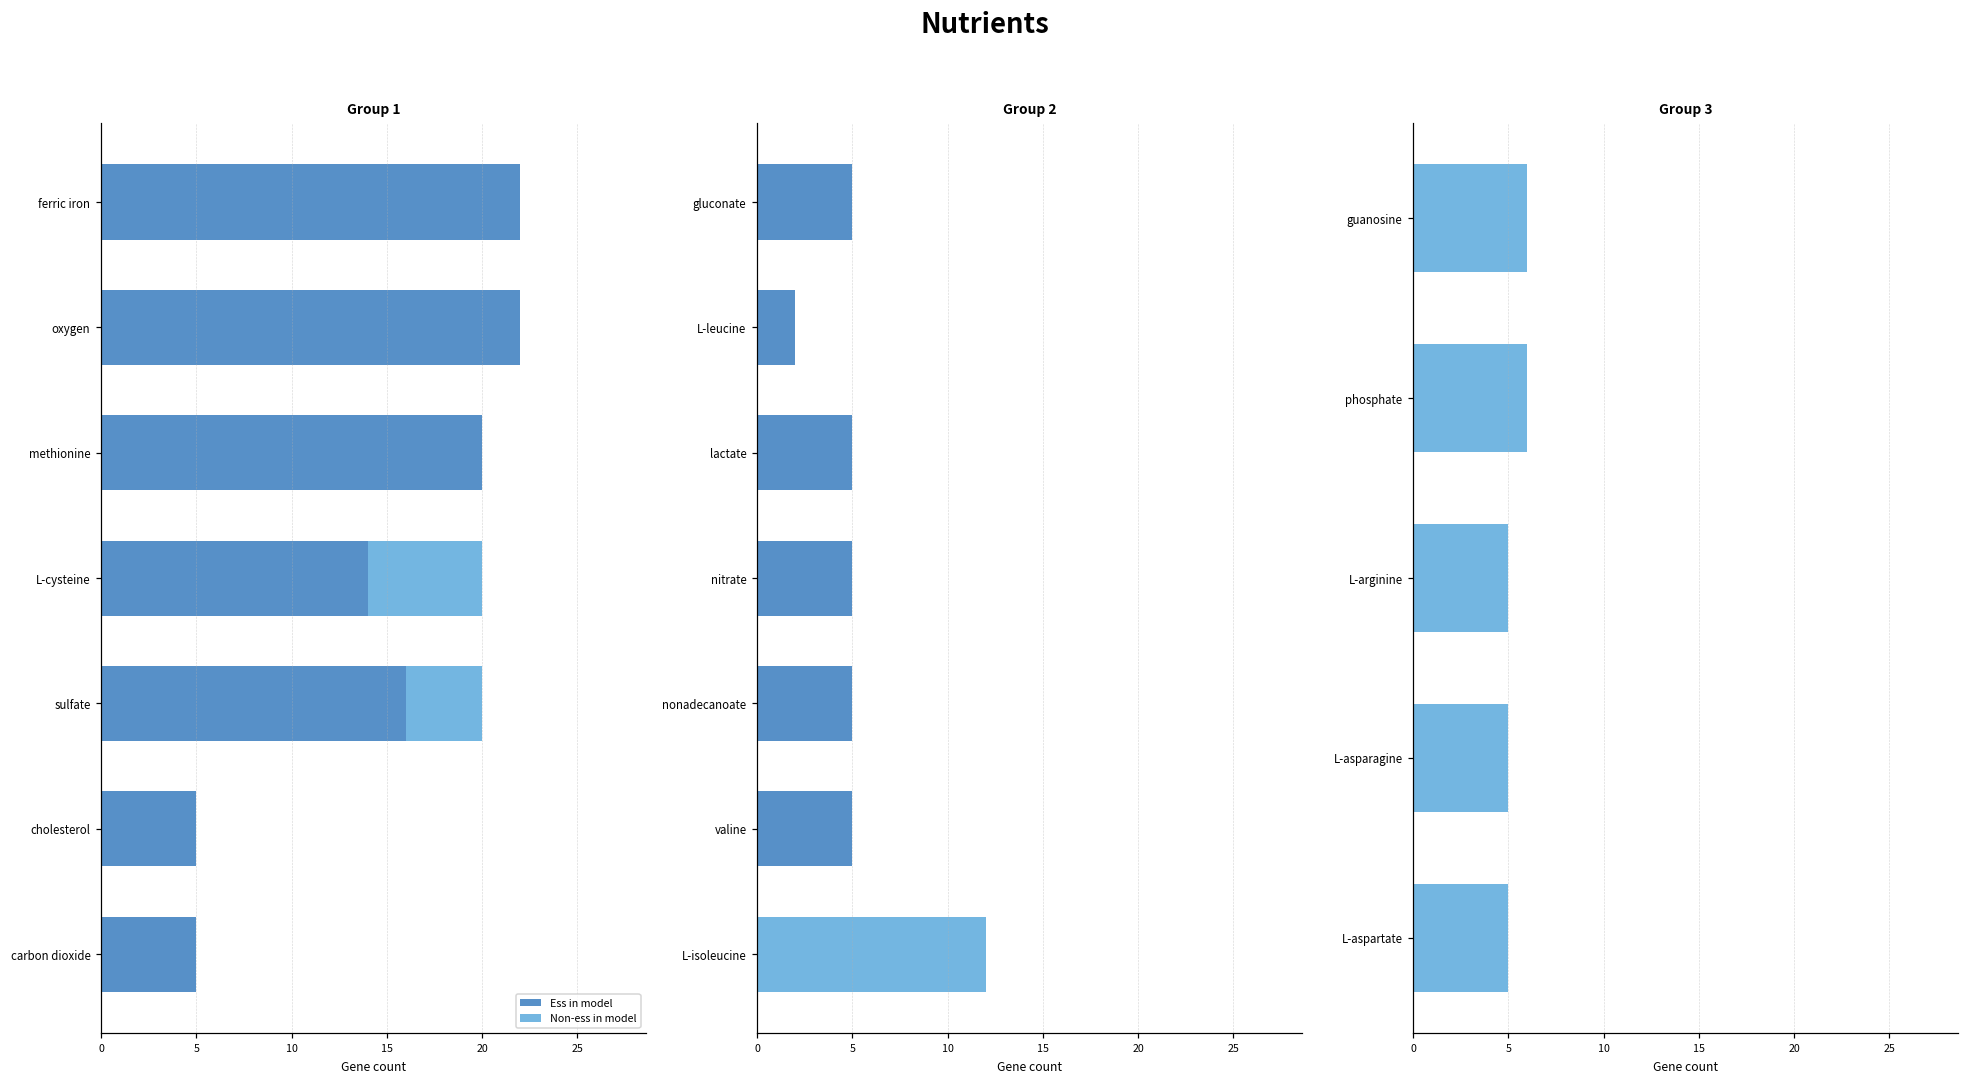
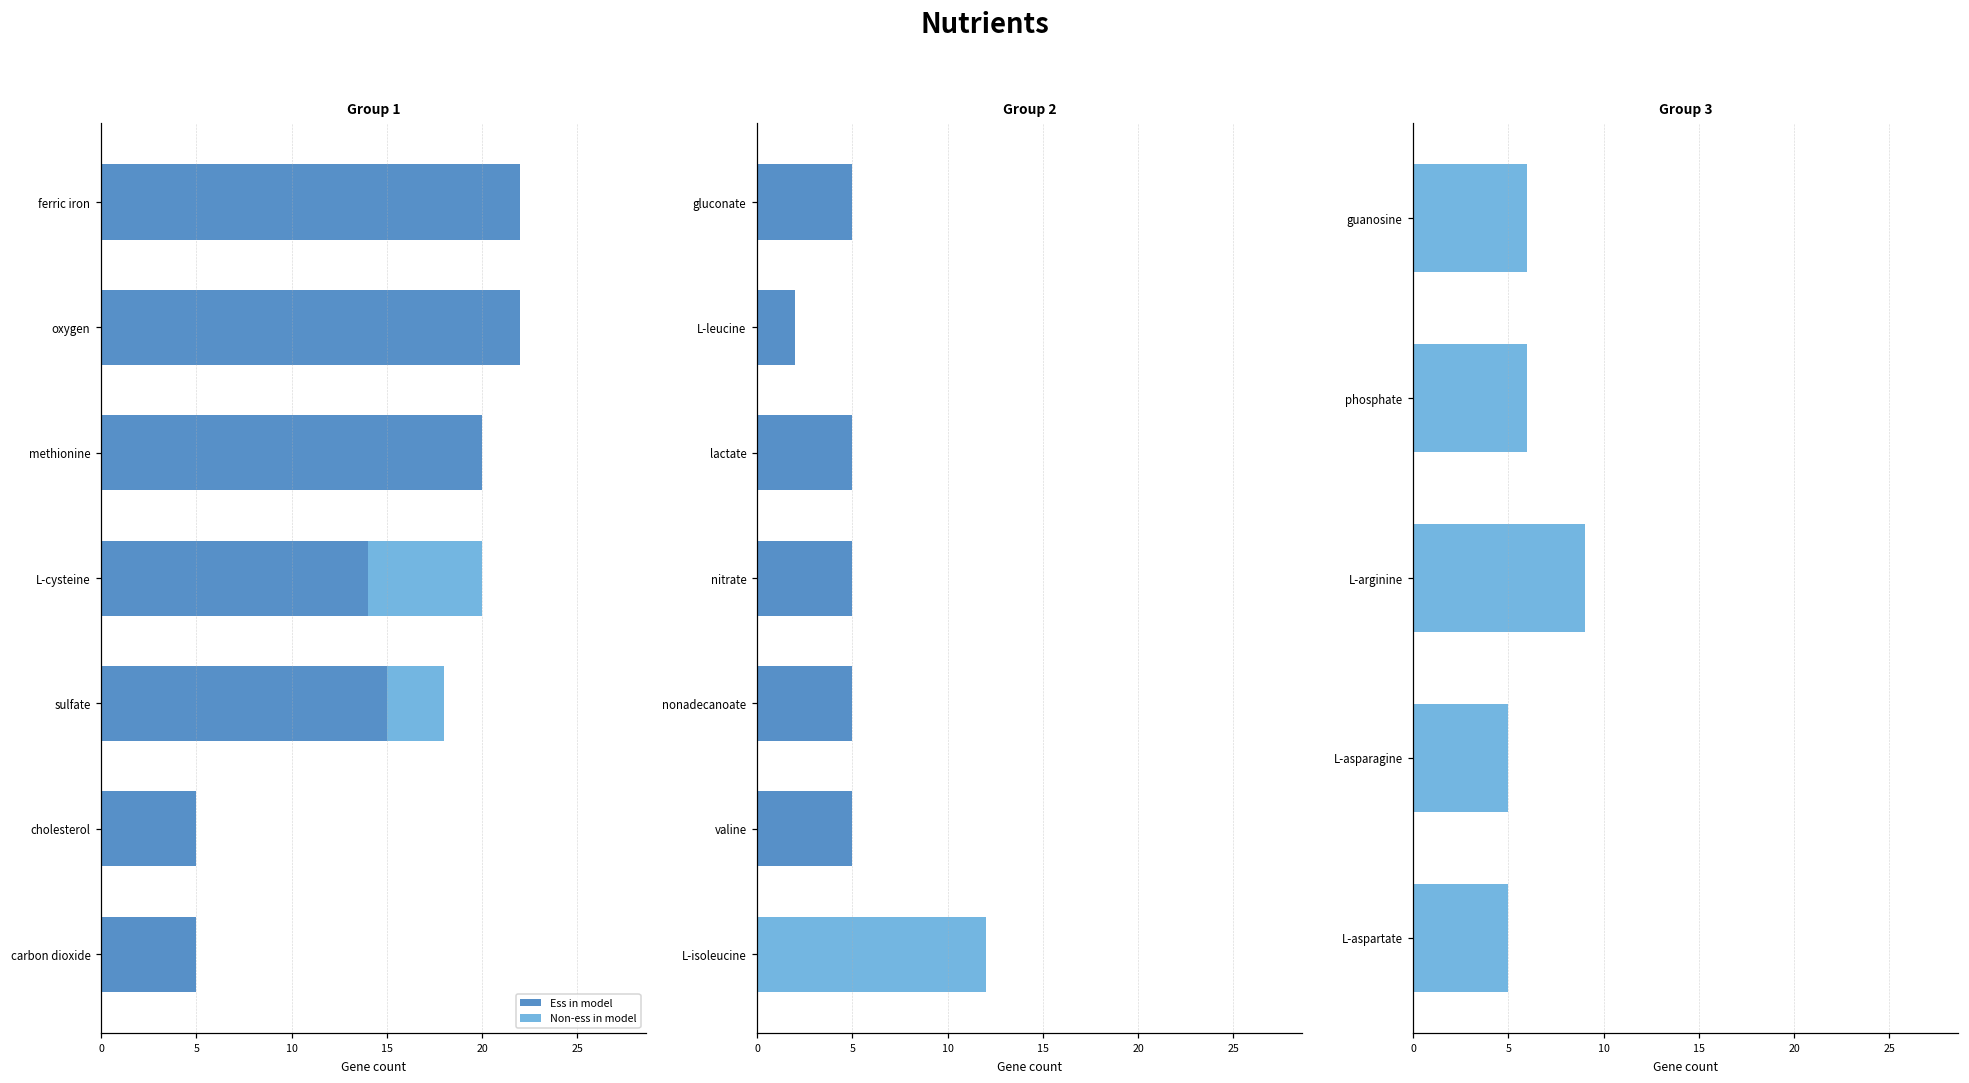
Group 1, Ess in model, sulfate: 16 -> 15
Group 1, Non-ess in model, sulfate: 4 -> 3
Group 3, Non-ess in model, L-arginine: 5 -> 9
